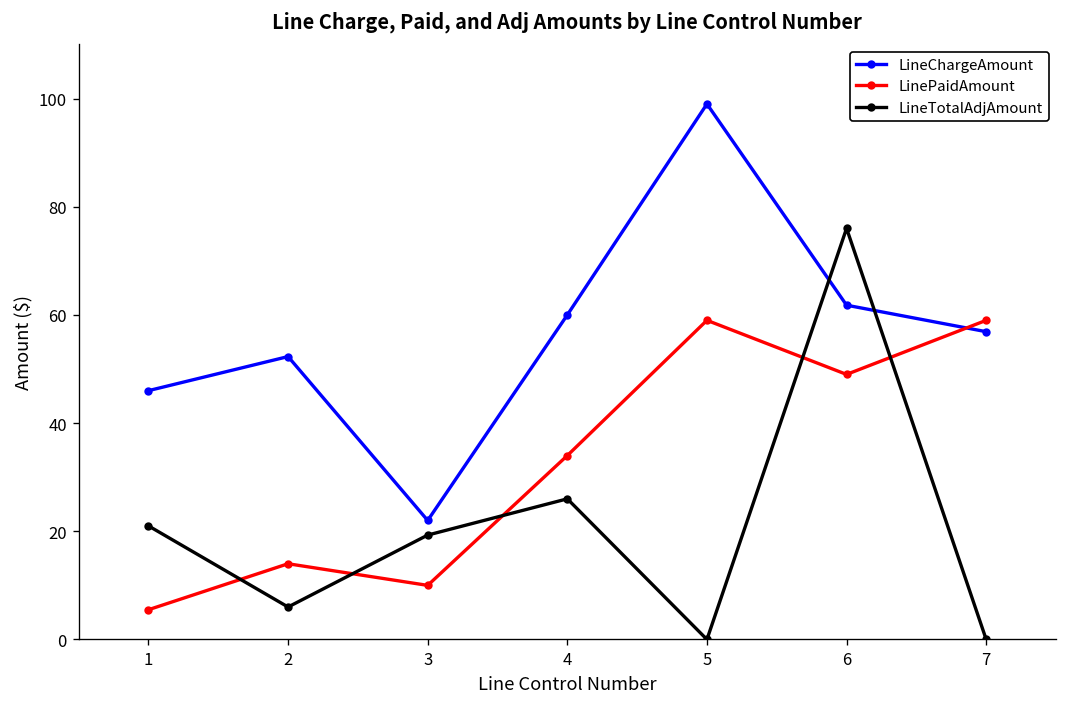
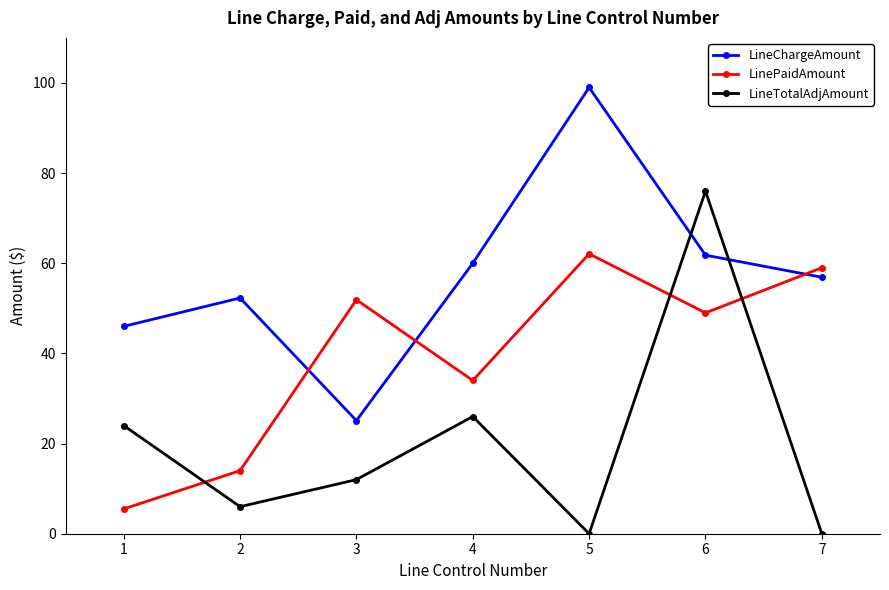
LineTotalAdjAmount, 1: 21 -> 24
LineChargeAmount, 3: 22 -> 25
LinePaidAmount, 3: 10 -> 52
LineTotalAdjAmount, 3: 19 -> 12
LinePaidAmount, 5: 59 -> 62
